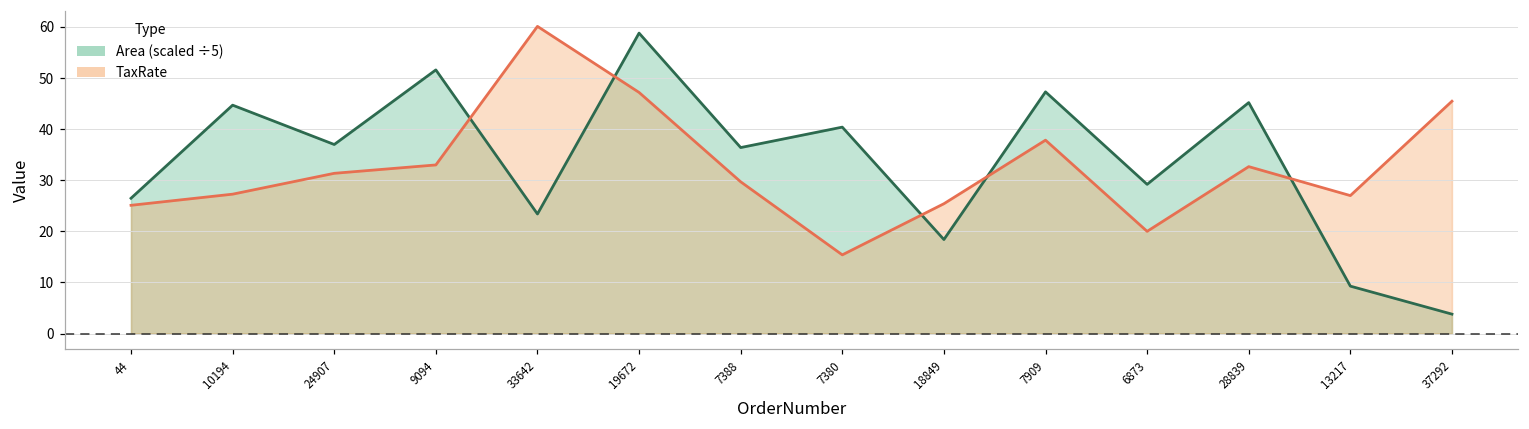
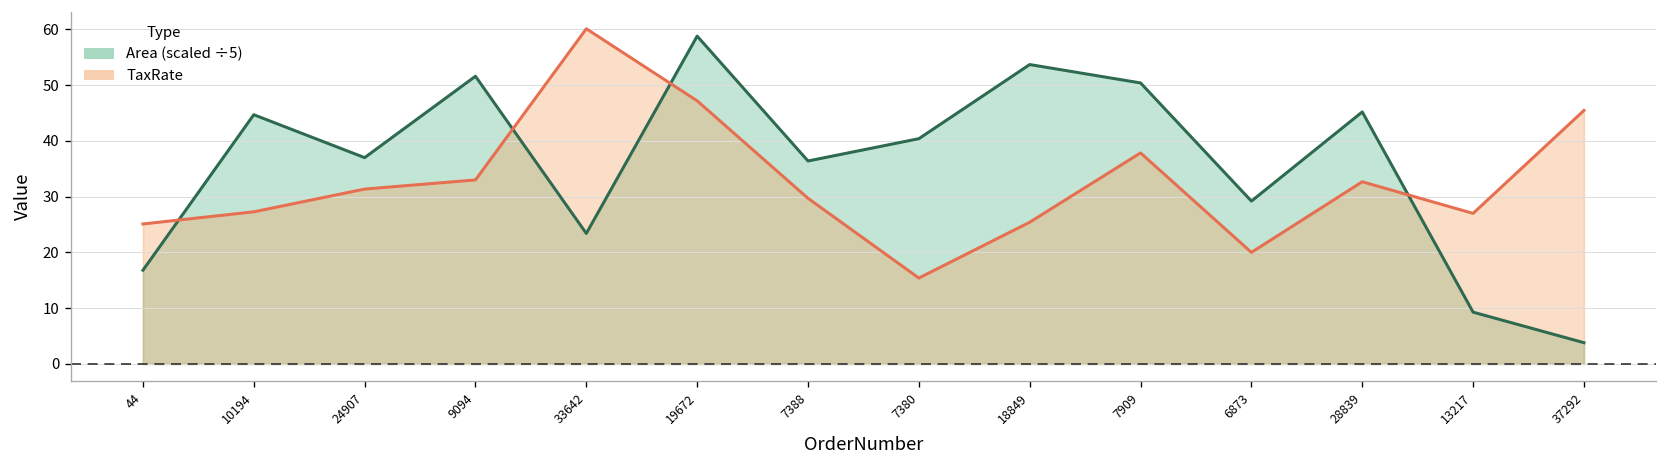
Area (scaled ÷5), 44: 26 -> 17
Area (scaled ÷5), 18849: 18 -> 54
Area (scaled ÷5), 7909: 47 -> 50
